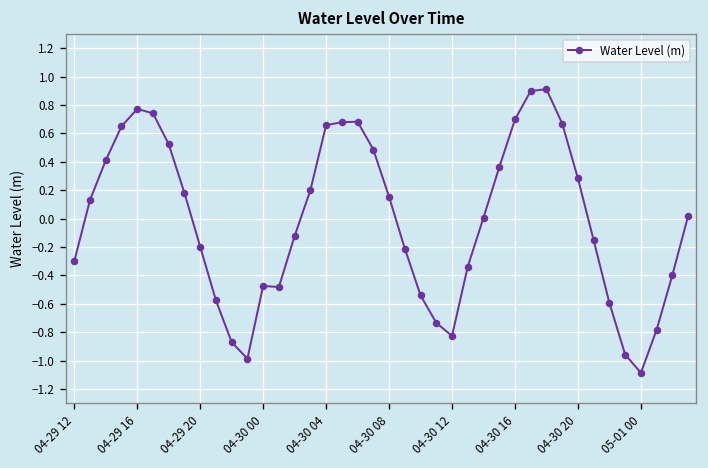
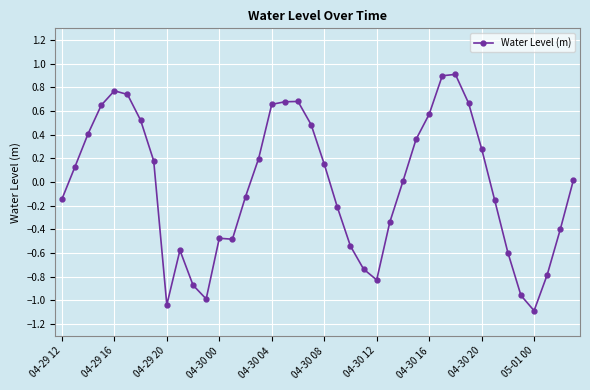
04-29 12: -0.30 -> -0.14
04-29 20: -0.20 -> -1.04
04-30 16: 0.70 -> 0.57
